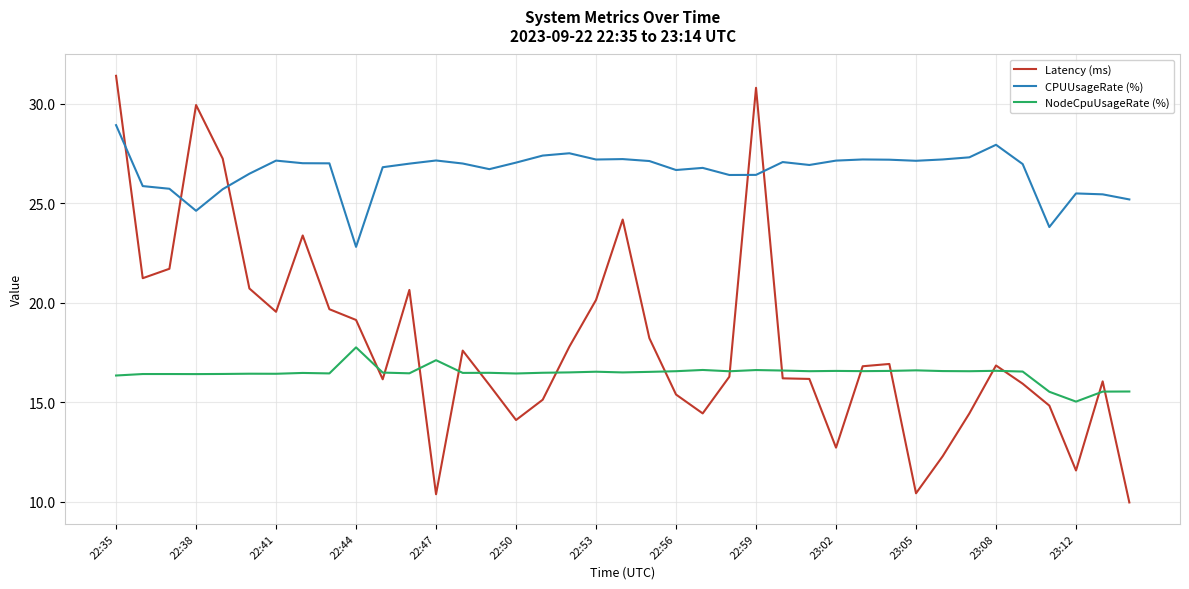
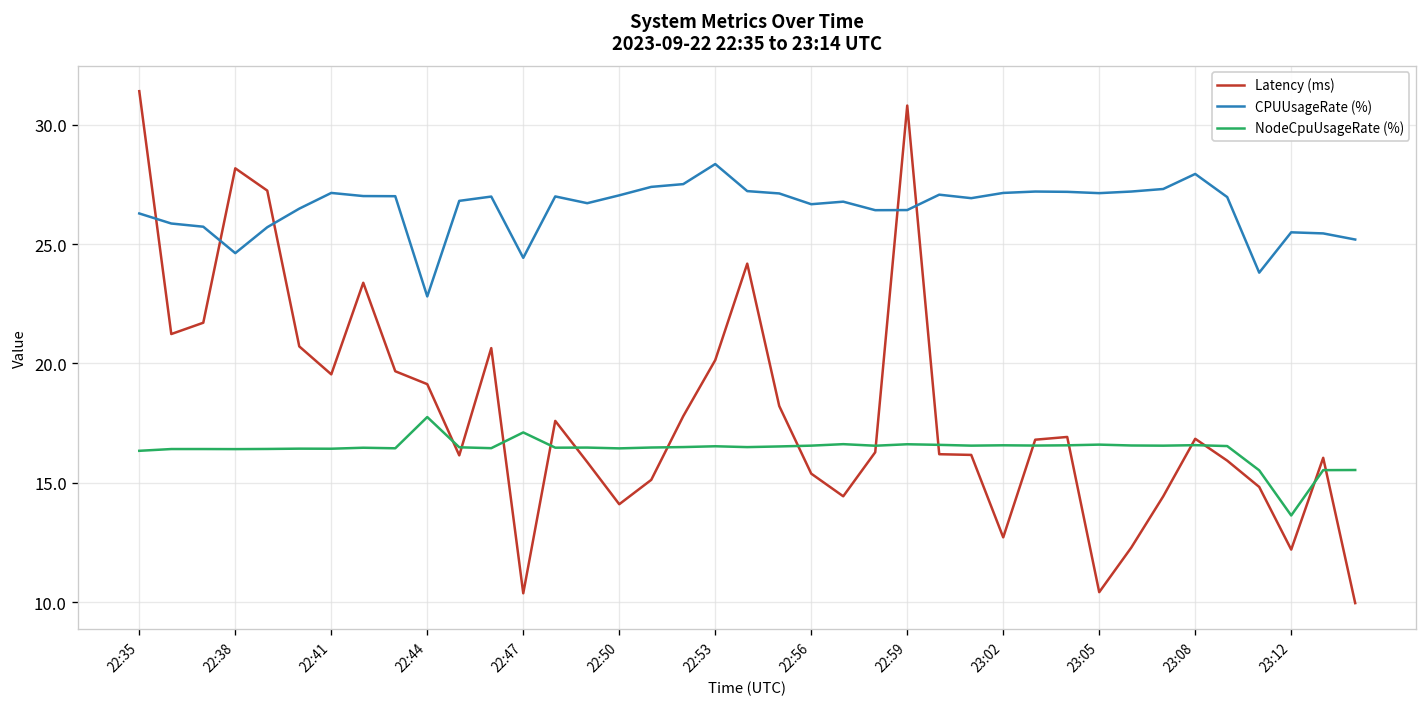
CPUUsageRate (%), 22:35: 28.9 -> 26.3
Latency (ms), 22:38: 29.9 -> 28.2
CPUUsageRate (%), 22:47: 27.2 -> 24.4
CPUUsageRate (%), 22:53: 27.2 -> 28.4
Latency (ms), 23:12: 11.6 -> 12.2
NodeCpuUsageRate (%), 23:12: 15.0 -> 13.6
